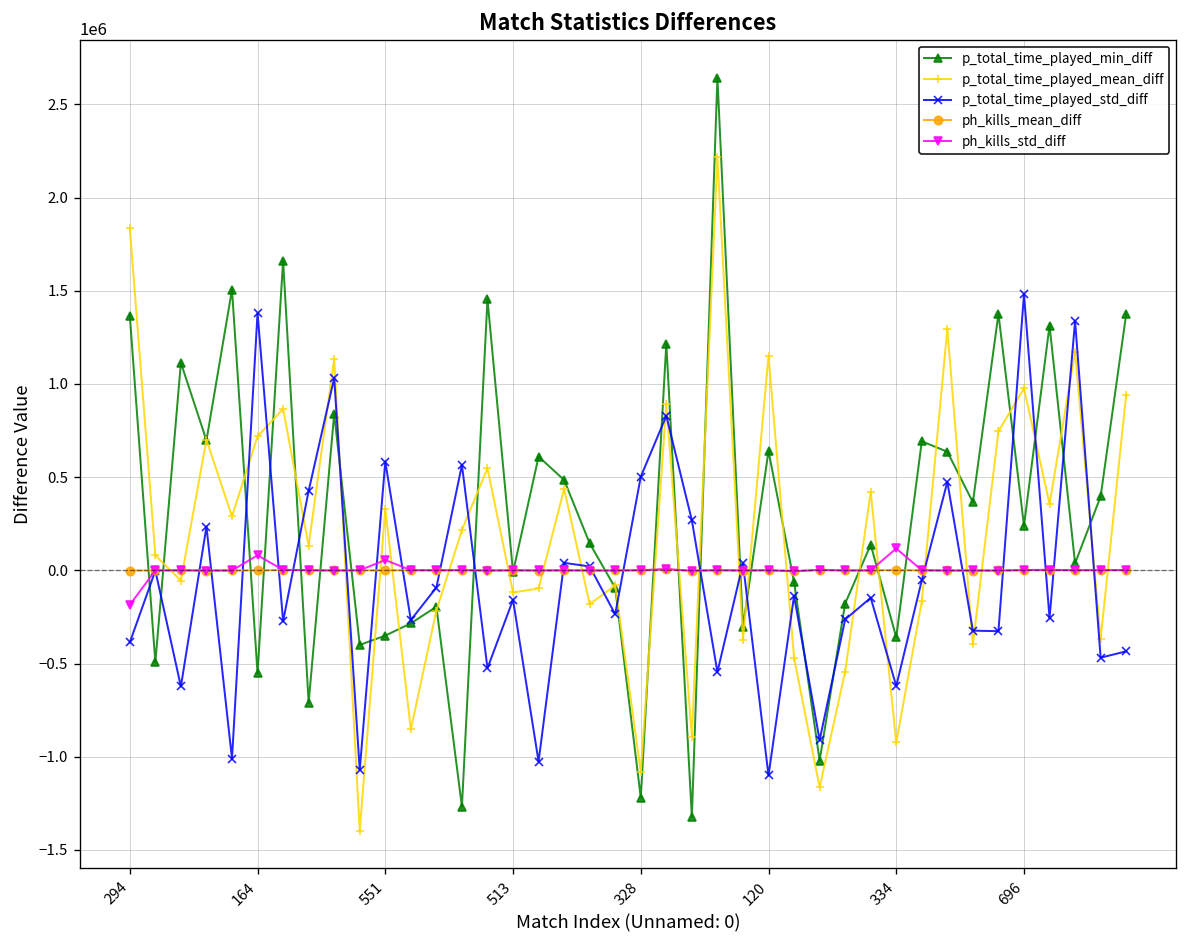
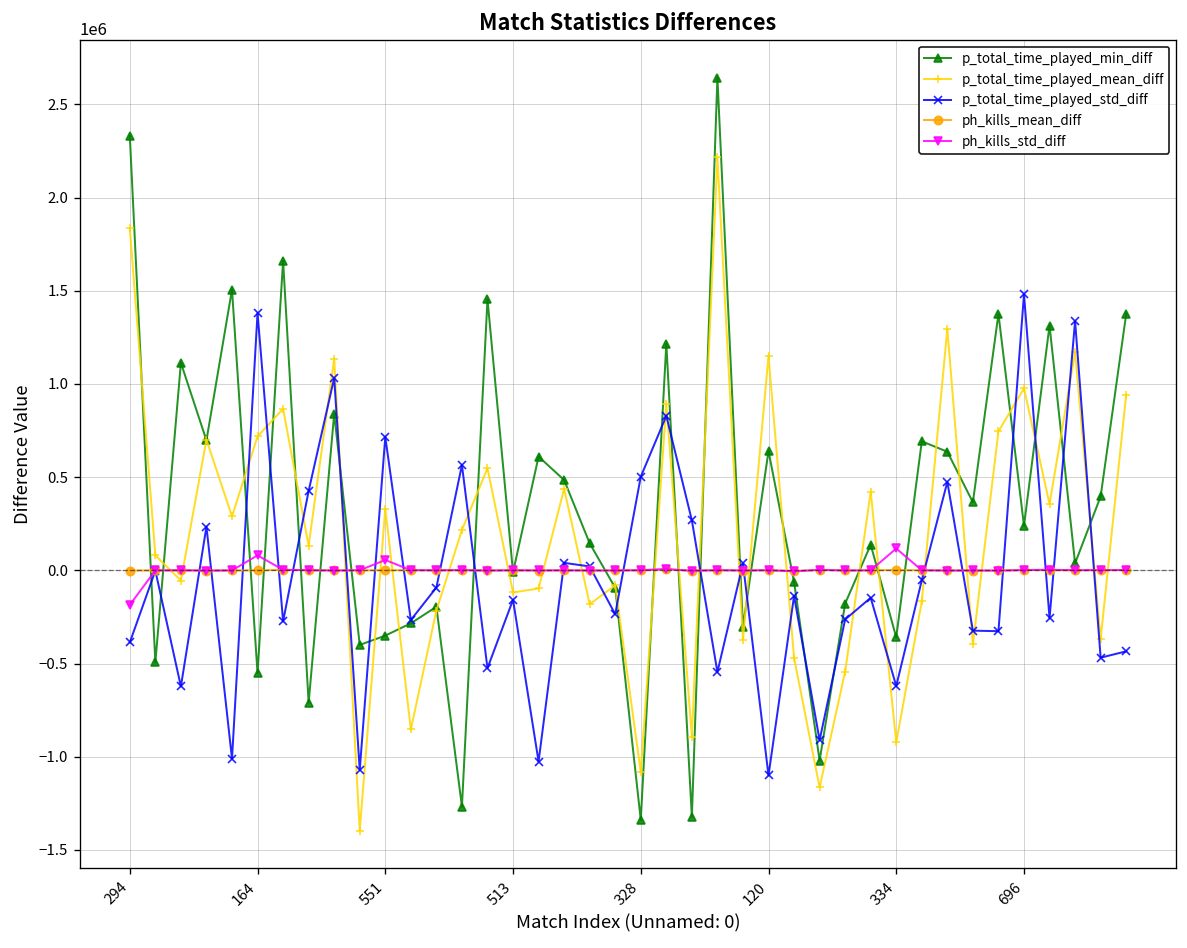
p_total_time_played_min_diff, 294: 1370000 -> 2330000
p_total_time_played_std_diff, 551: 580000 -> 720000
p_total_time_played_min_diff, 328: -1220000 -> -1340000
